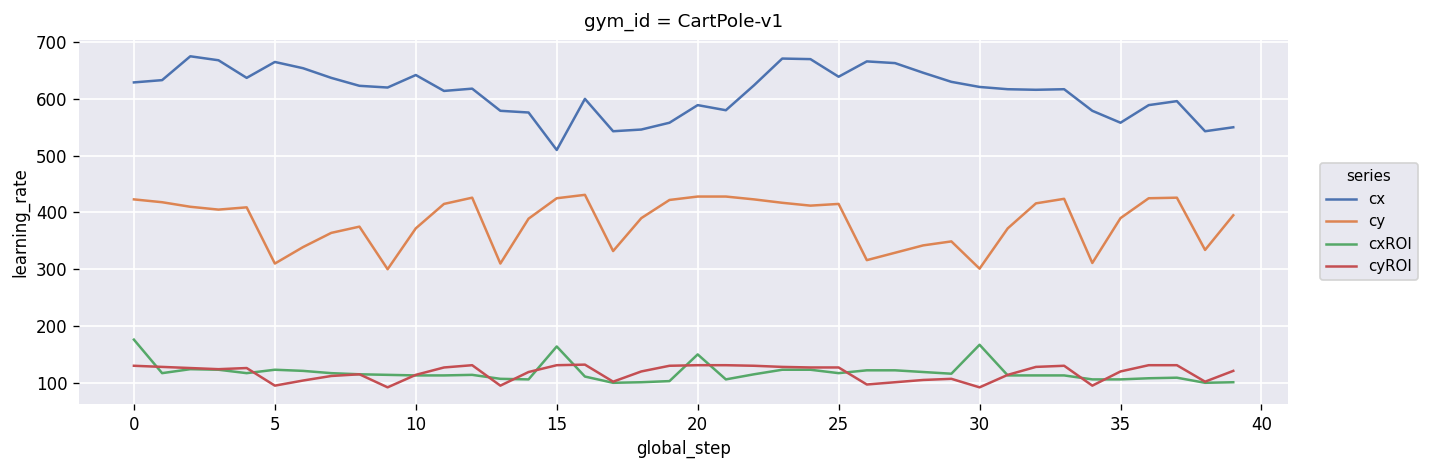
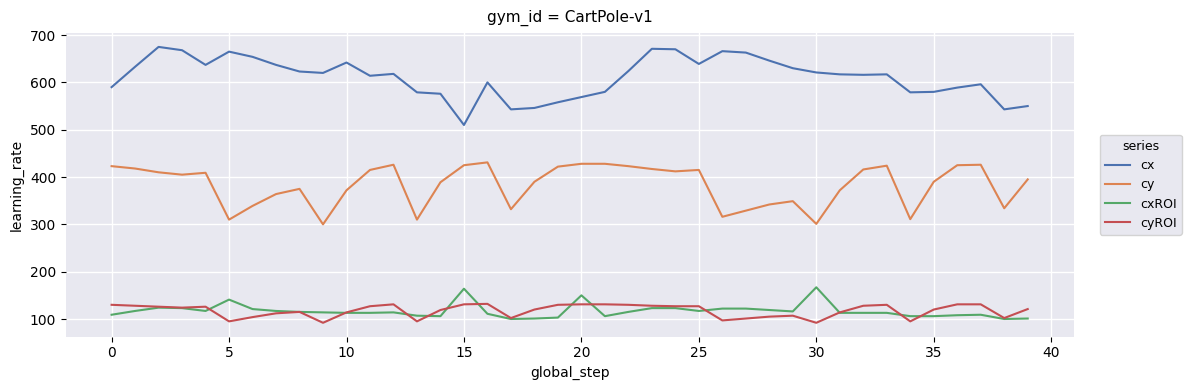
cx, 0: 630 -> 590
cxROI, 0: 180 -> 110
cxROI, 5: 120 -> 140
cx, 20: 590 -> 570
cx, 35: 560 -> 580
